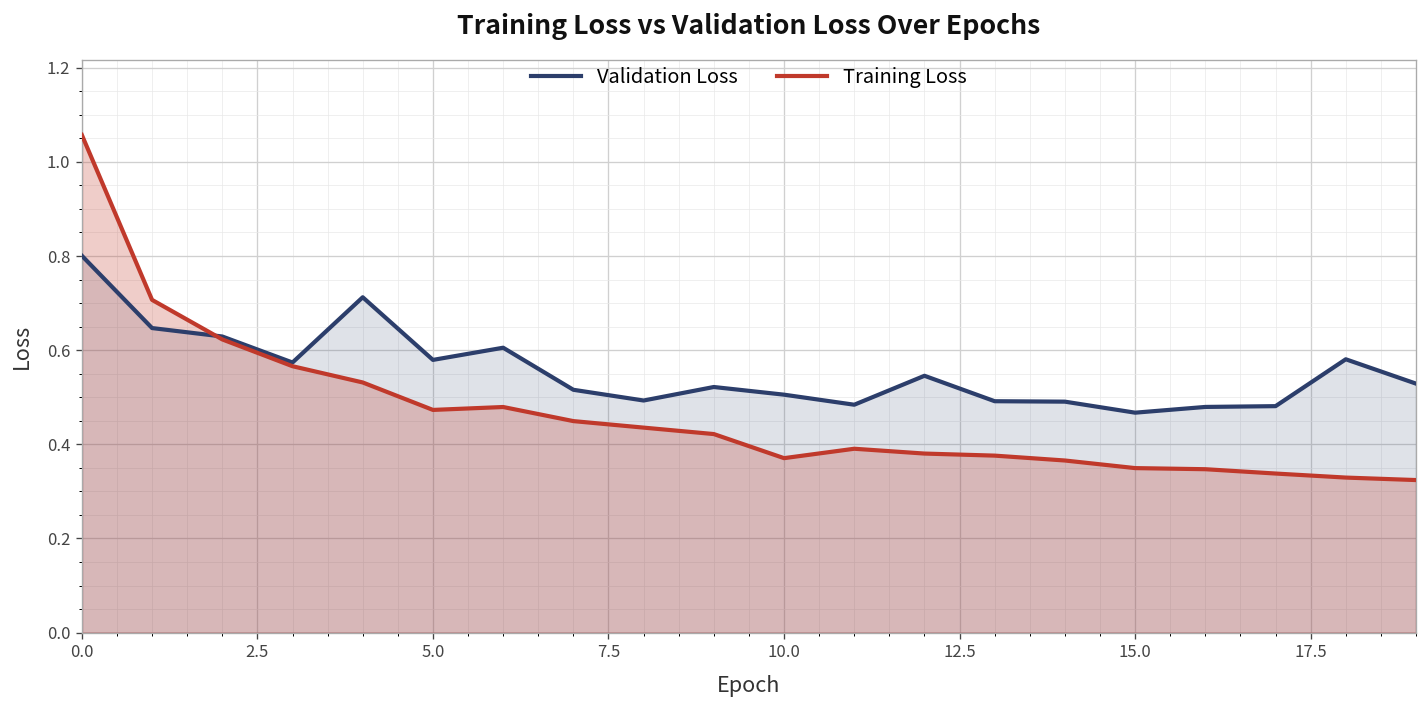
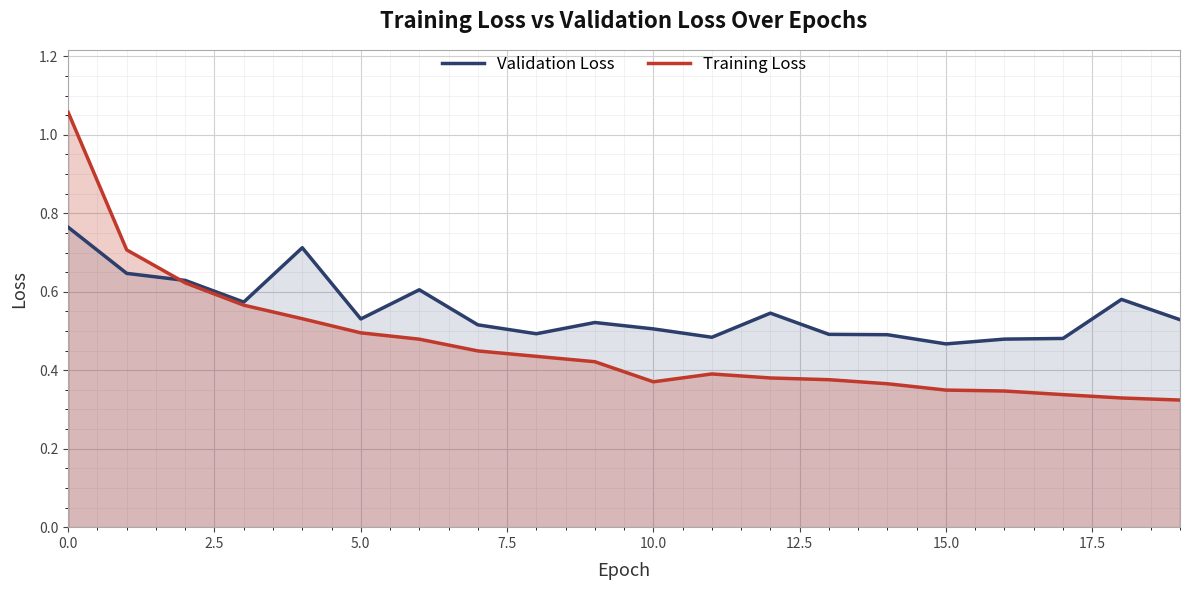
Validation Loss, 0.0: 0.80 -> 0.76
Validation Loss, 5.0: 0.58 -> 0.53
Training Loss, 5.0: 0.47 -> 0.50
